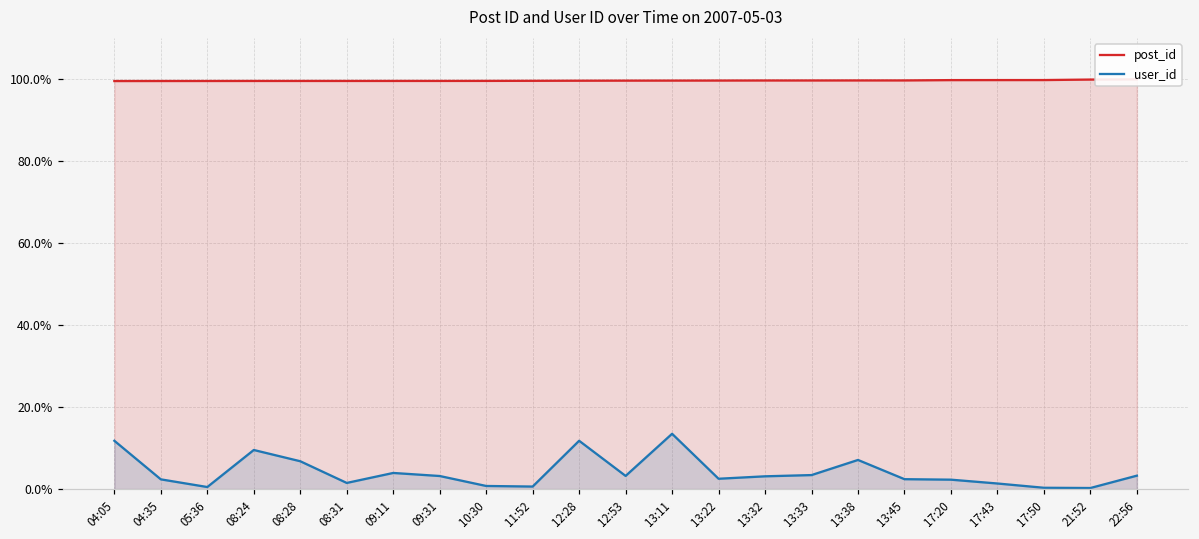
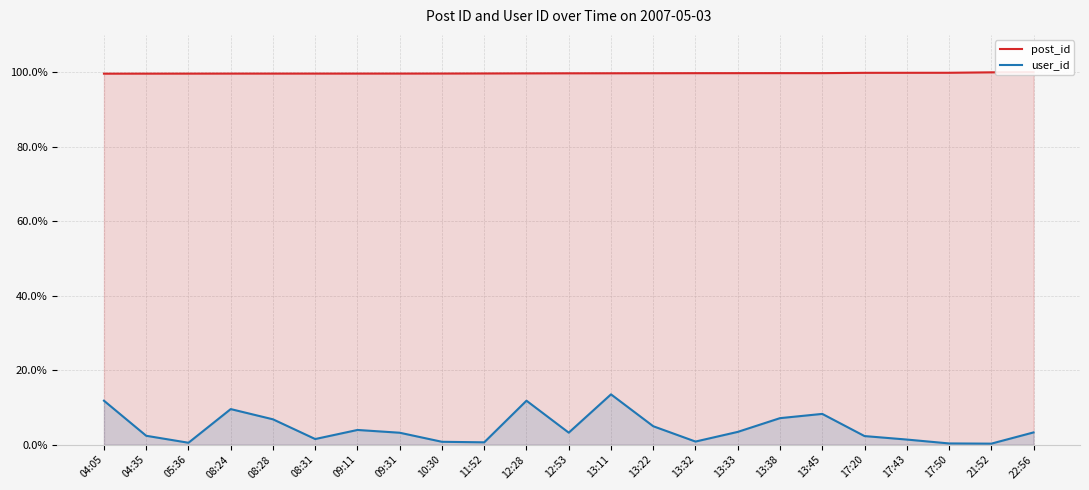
user_id, 13:22: 3% -> 5%
user_id, 13:32: 3% -> 1%
user_id, 13:45: 2% -> 8%
